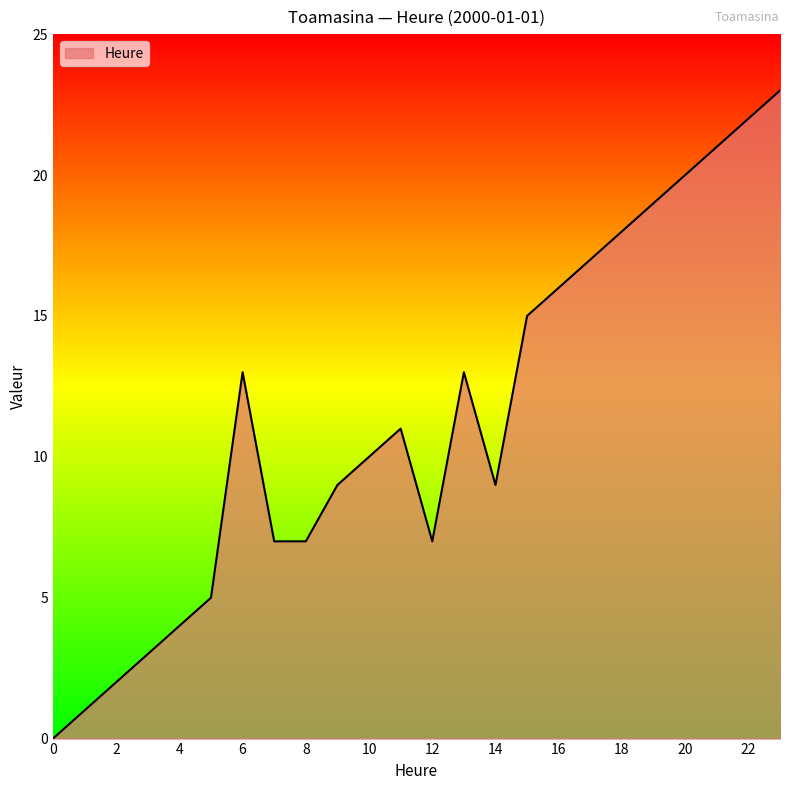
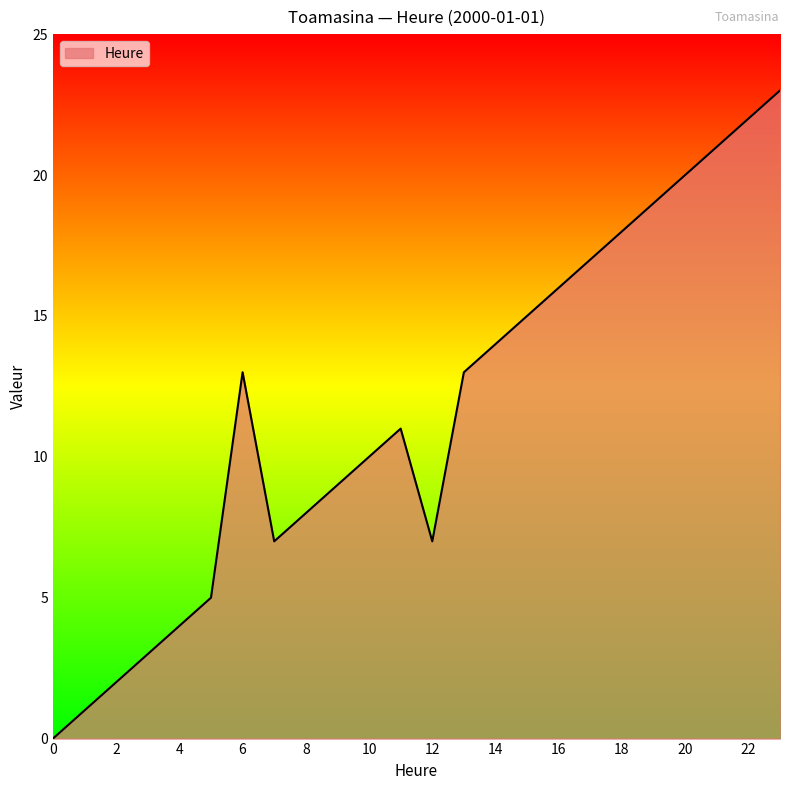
8: 7 -> 8
14: 9 -> 14
